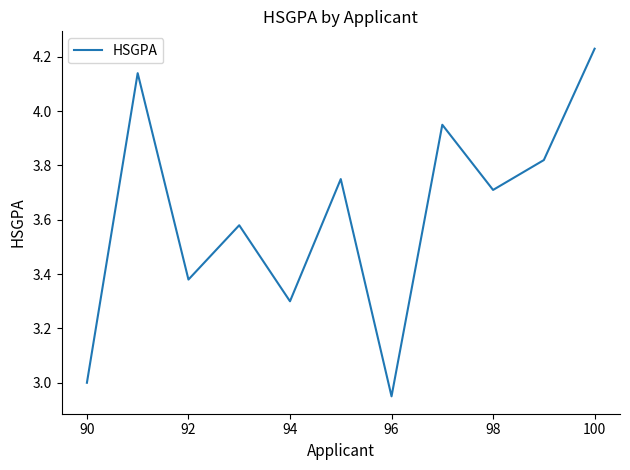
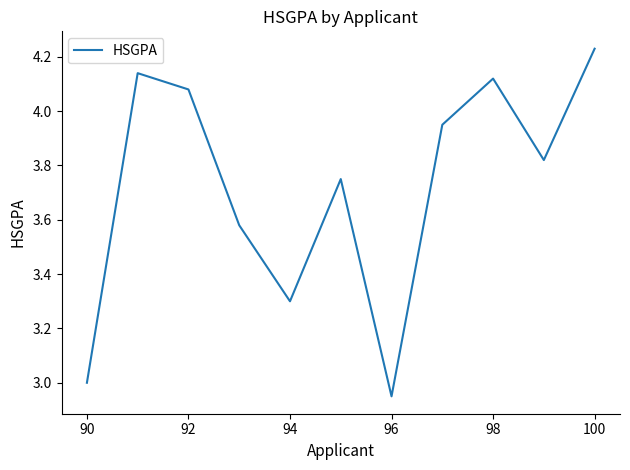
92: 3.38 -> 4.08
98: 3.71 -> 4.12
